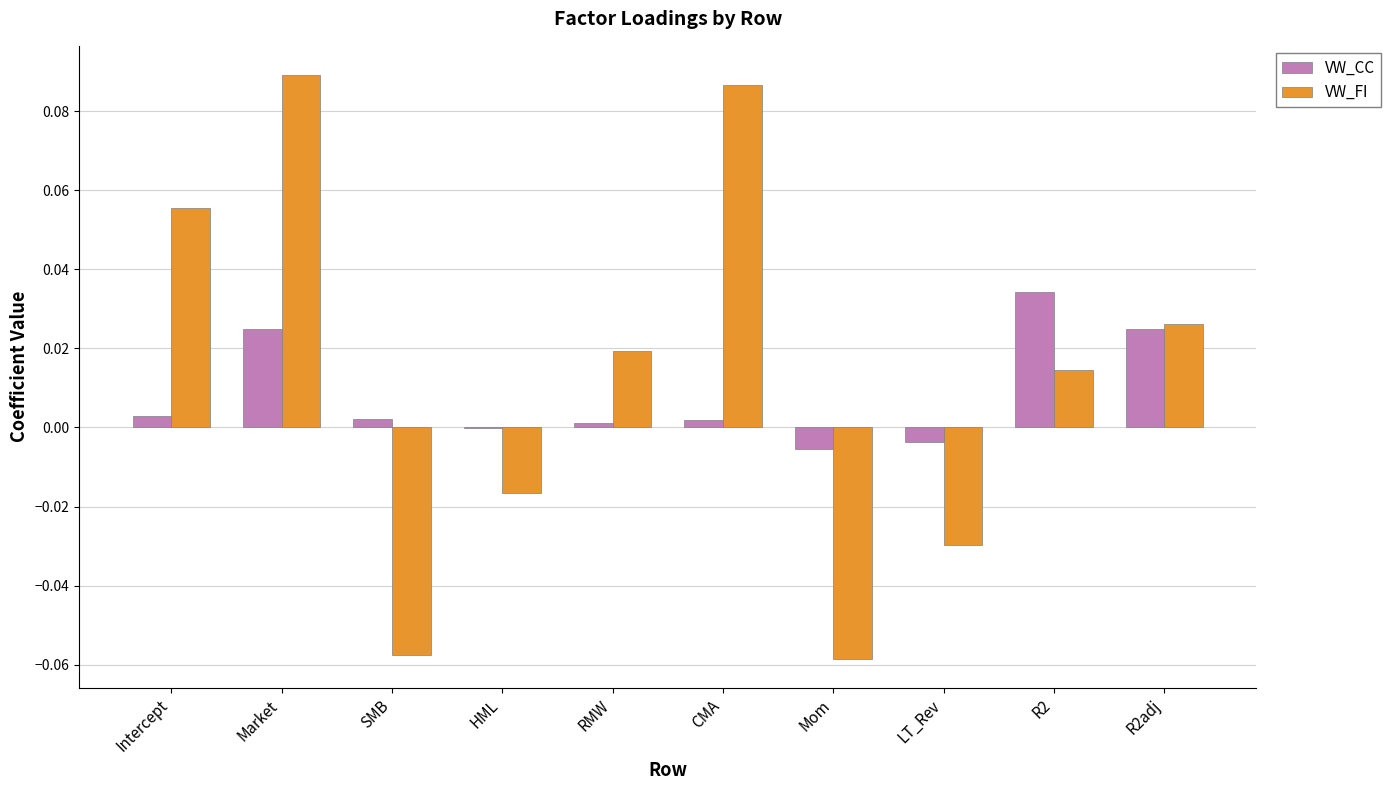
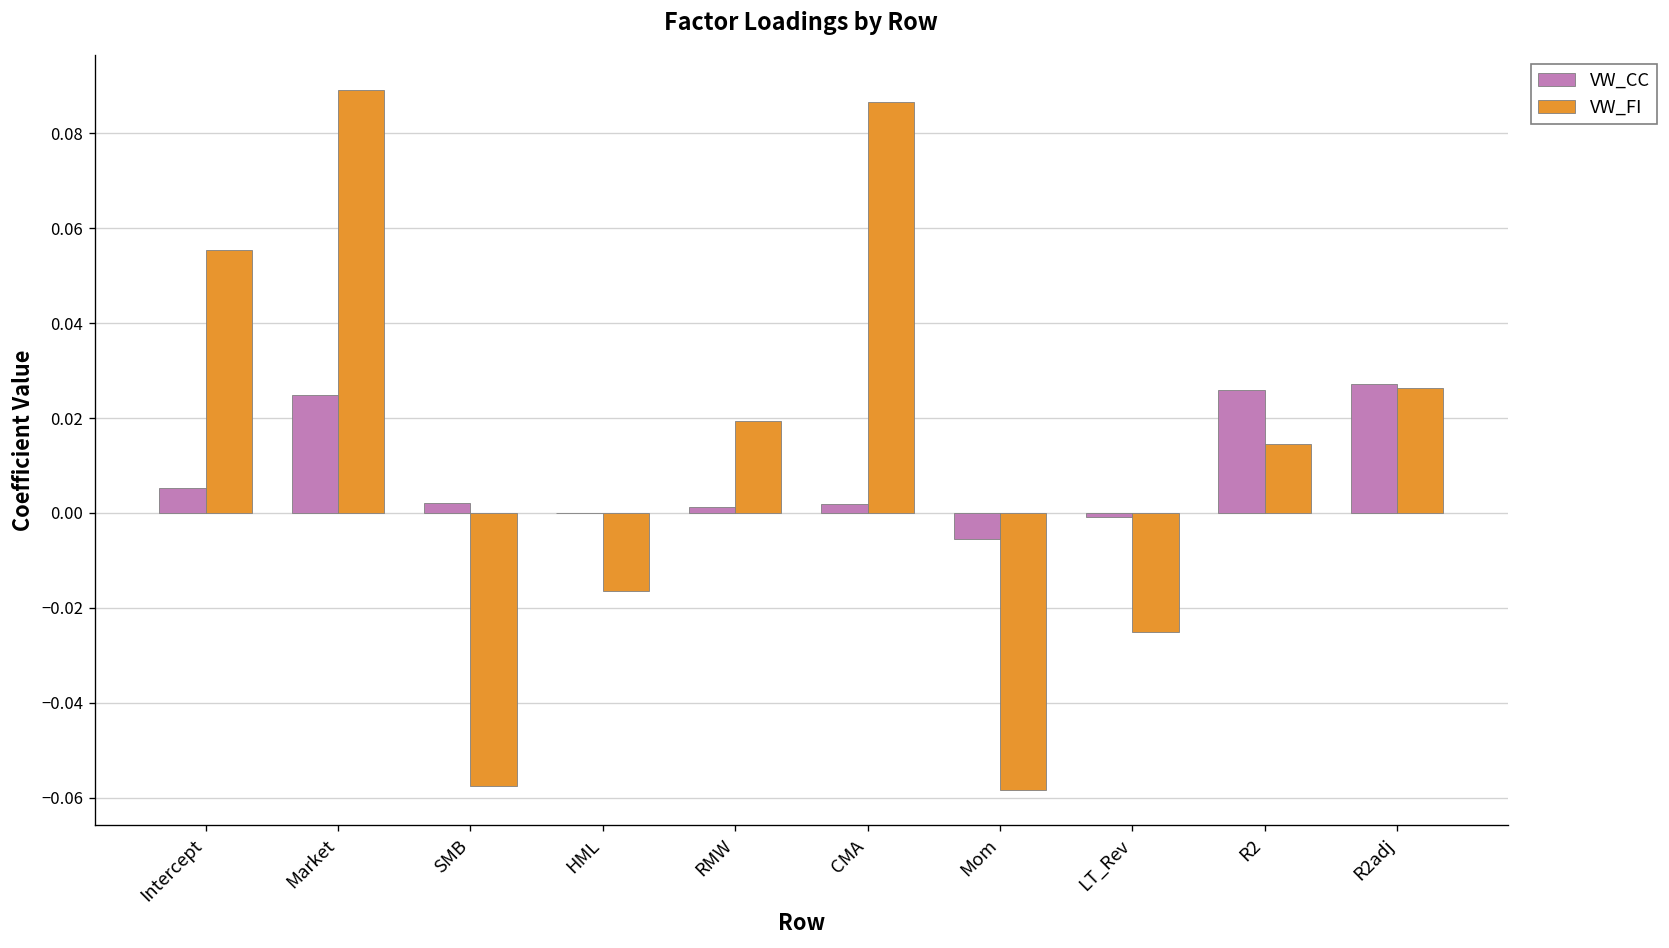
VW_CC, Intercept: 0.003 -> 0.005
VW_CC, LT_Rev: -0.004 -> -0.001
VW_FI, LT_Rev: -0.030 -> -0.025
VW_CC, R2: 0.034 -> 0.026
VW_CC, R2adj: 0.025 -> 0.027
